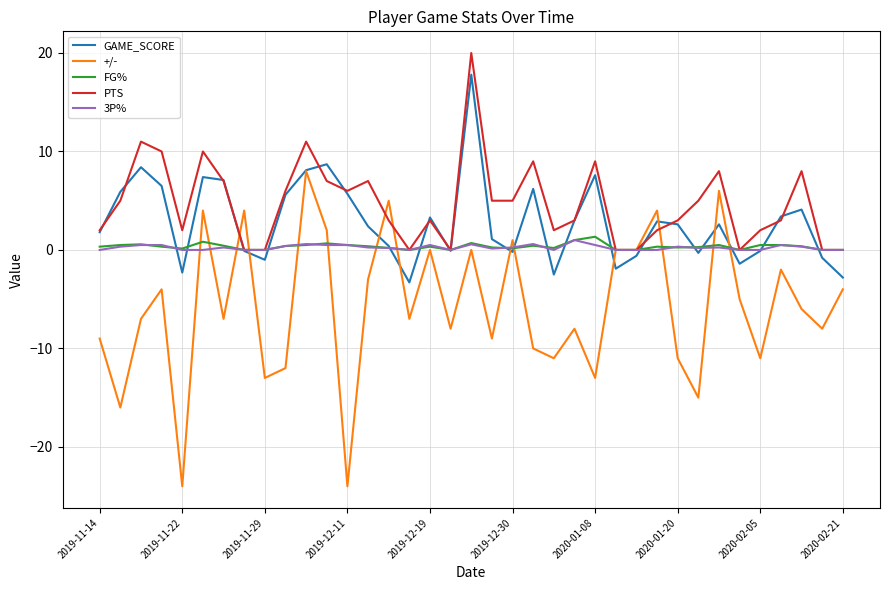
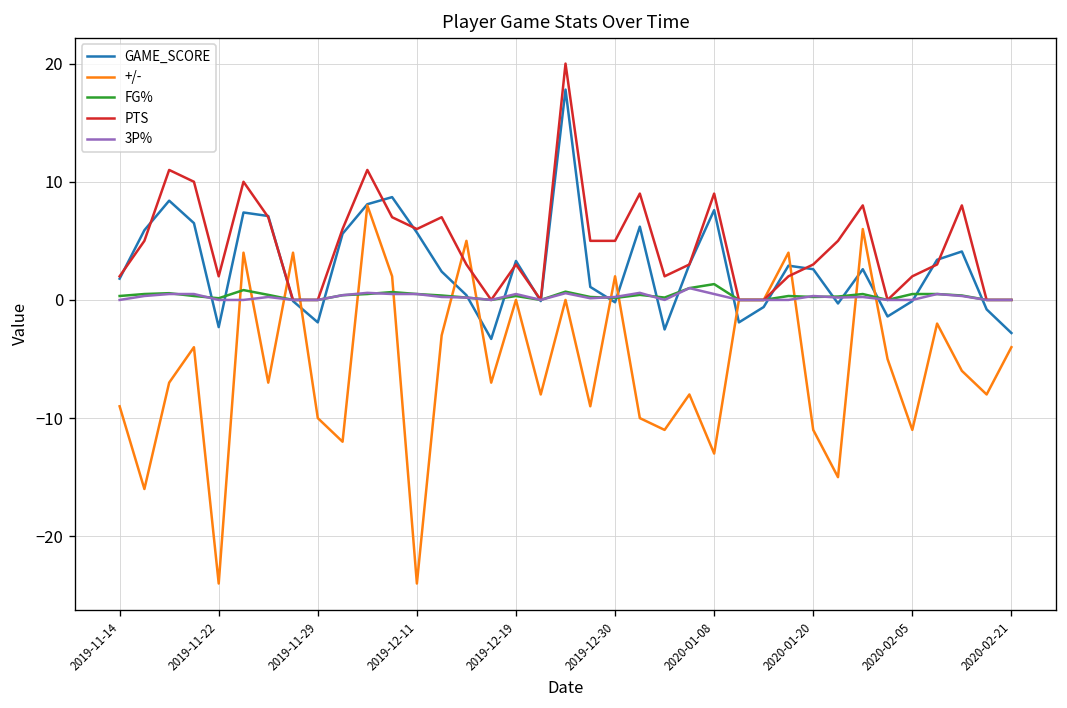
GAME_SCORE, 2019-11-29: -1 -> -2
+/-, 2019-11-29: -13 -> -10
+/-, 2019-12-30: 1 -> 2
